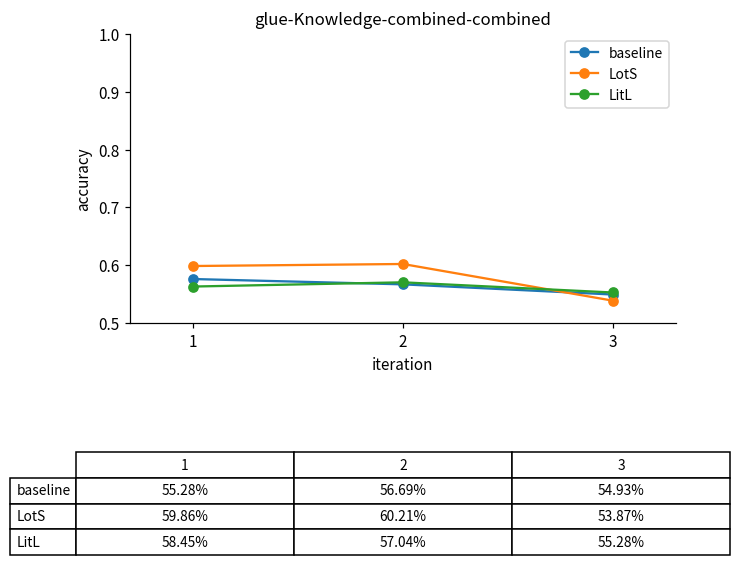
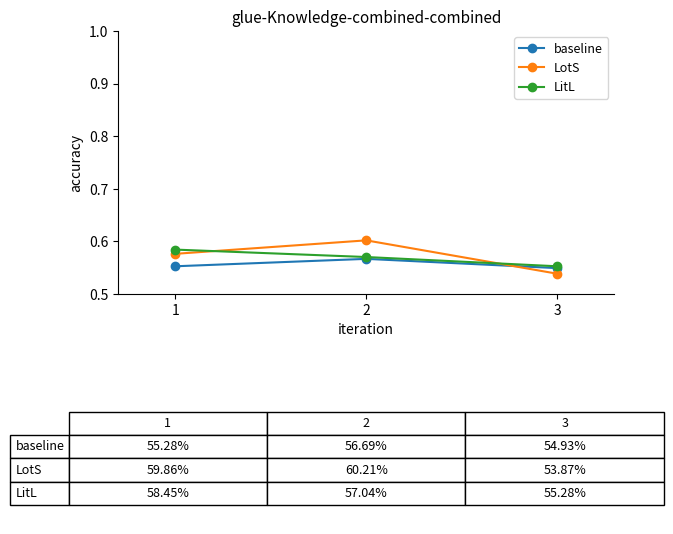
baseline, 1: 0.58 -> 0.55
LotS, 1: 0.60 -> 0.58
LitL, 1: 0.56 -> 0.58
